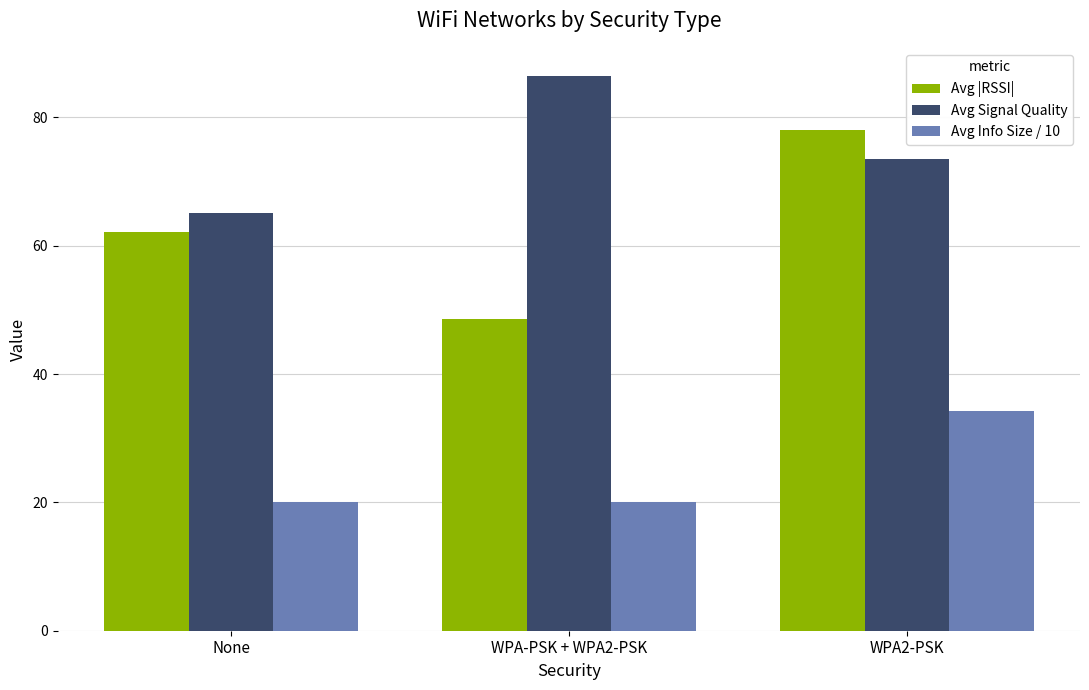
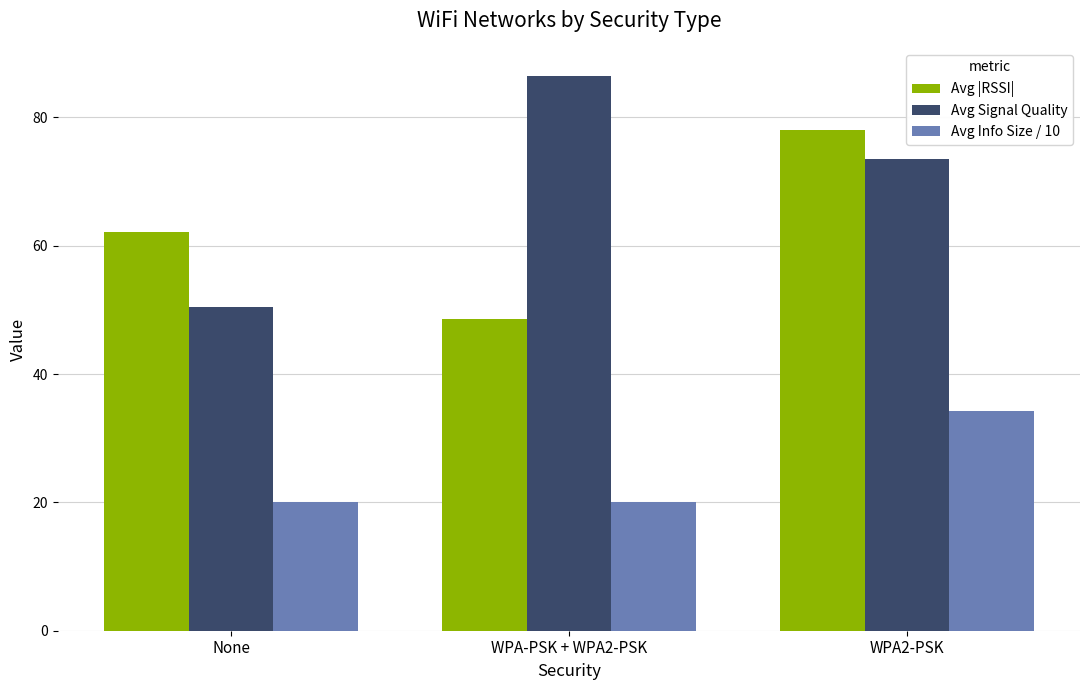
Avg Signal Quality, None: 65 -> 50
